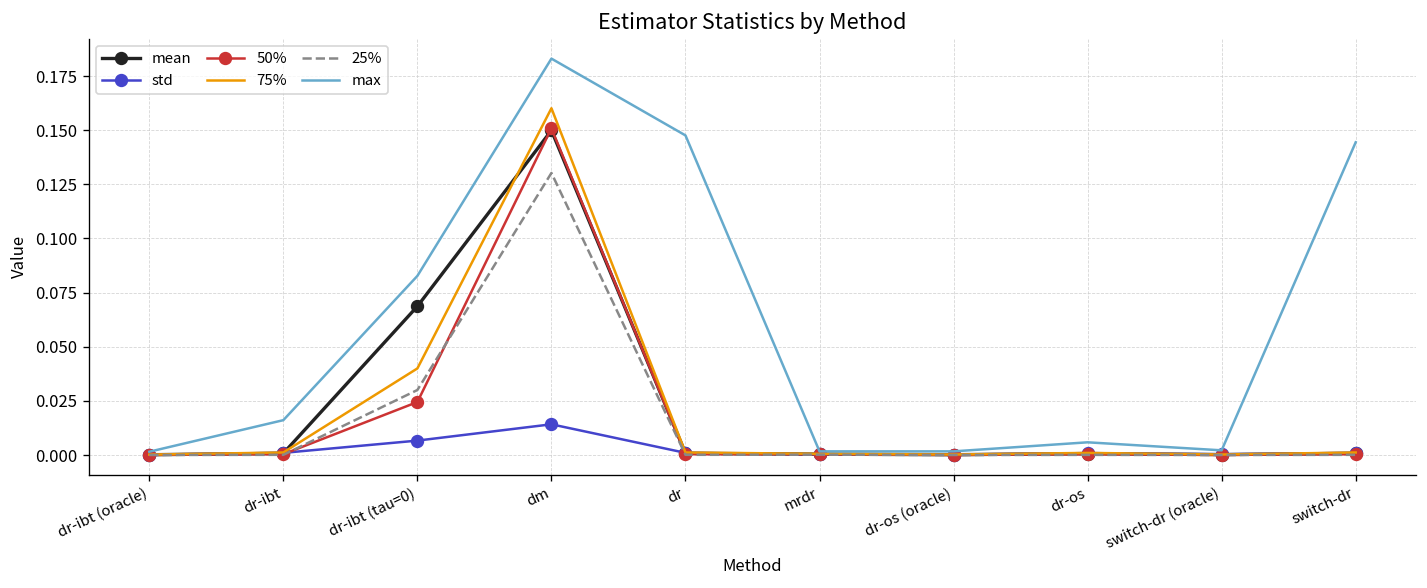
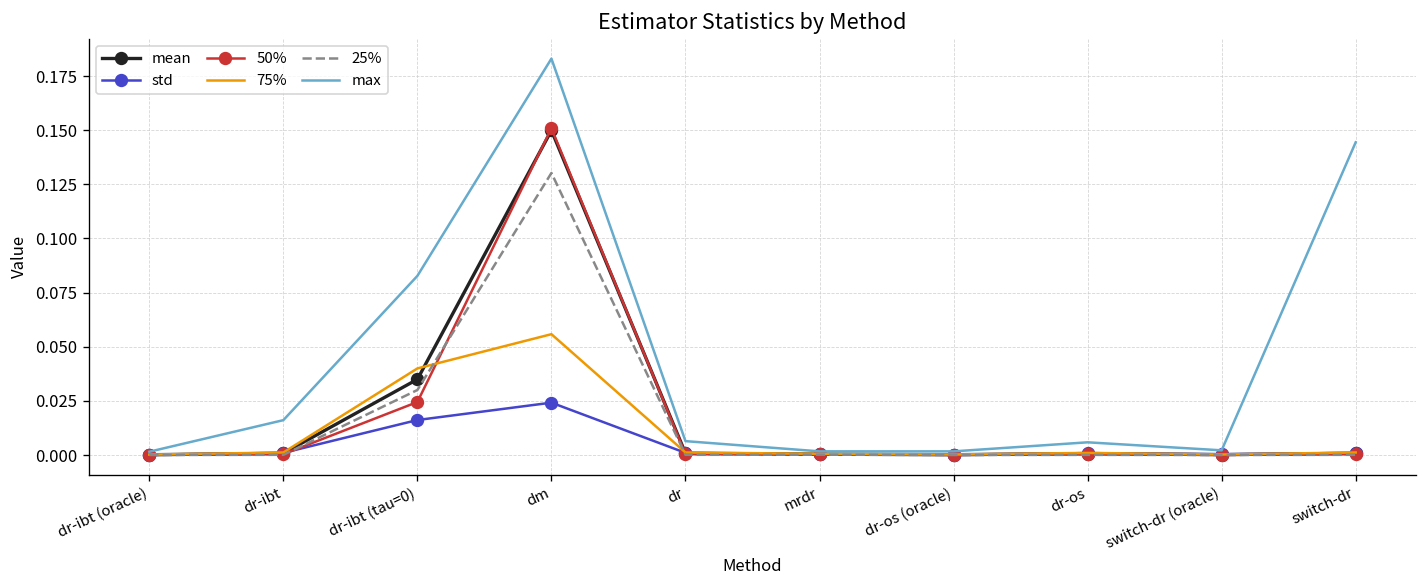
mean, dr-ibt (tau=0): 0.069 -> 0.035
std, dr-ibt (tau=0): 0.007 -> 0.016
std, dm: 0.014 -> 0.024
75%, dm: 0.160 -> 0.056
max, dr: 0.148 -> 0.006
